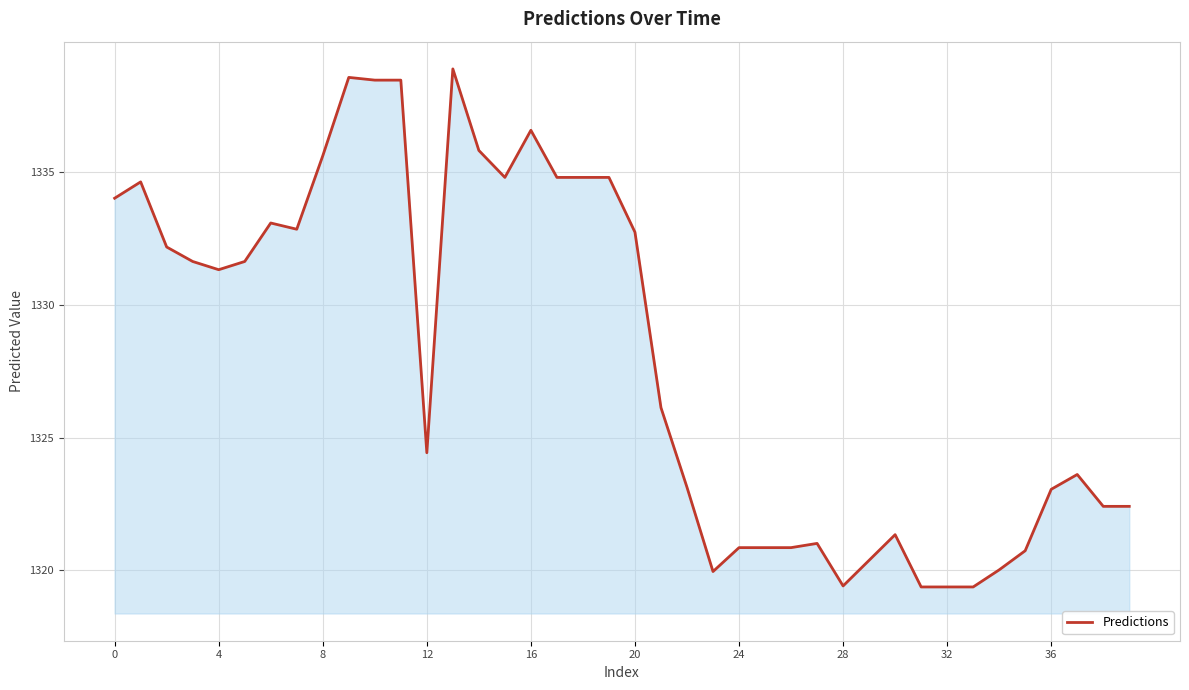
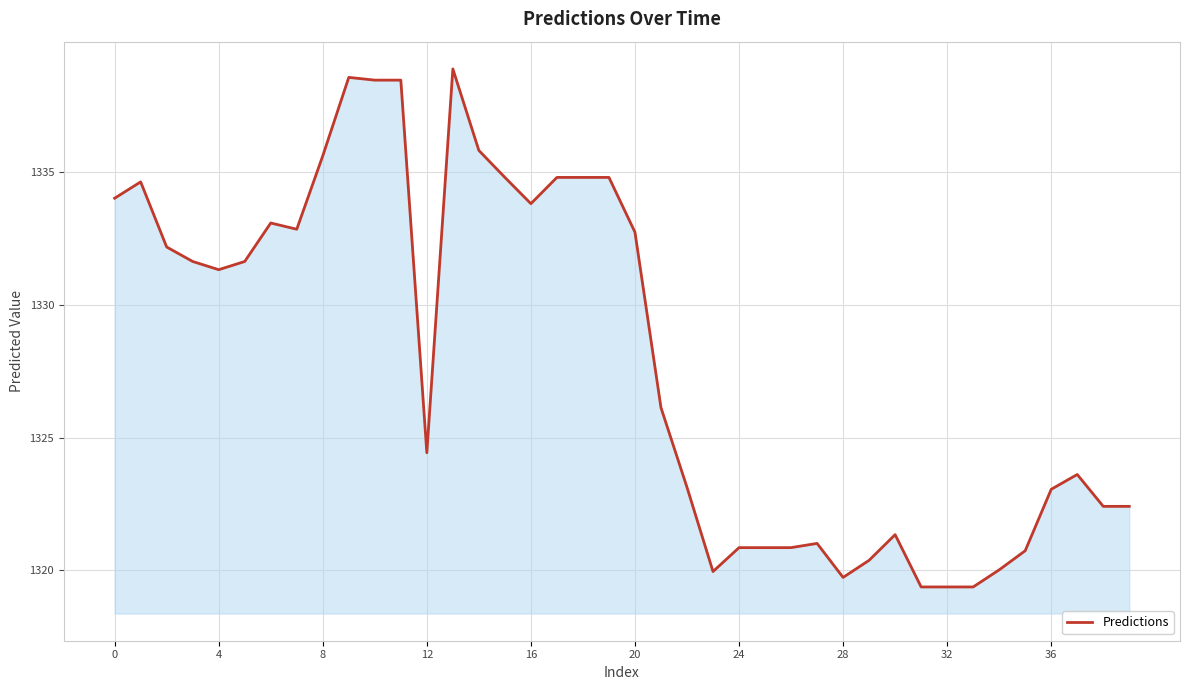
16: 1336.6 -> 1333.8
28: 1319.4 -> 1319.7
